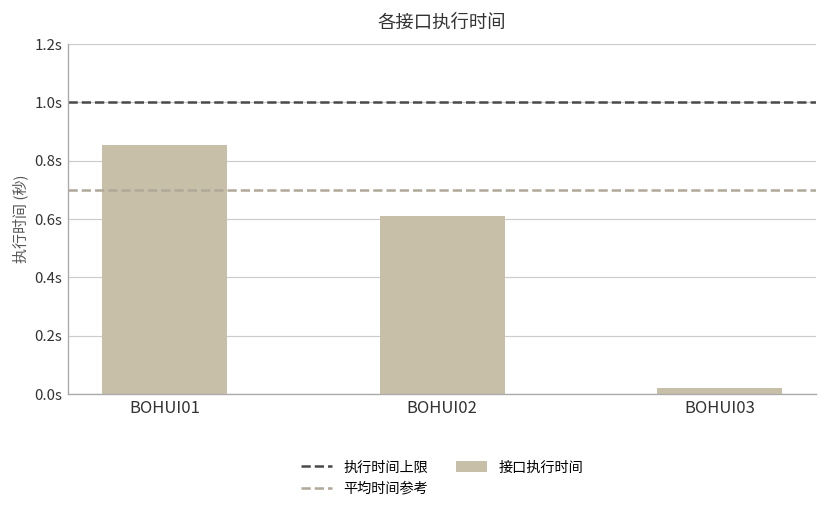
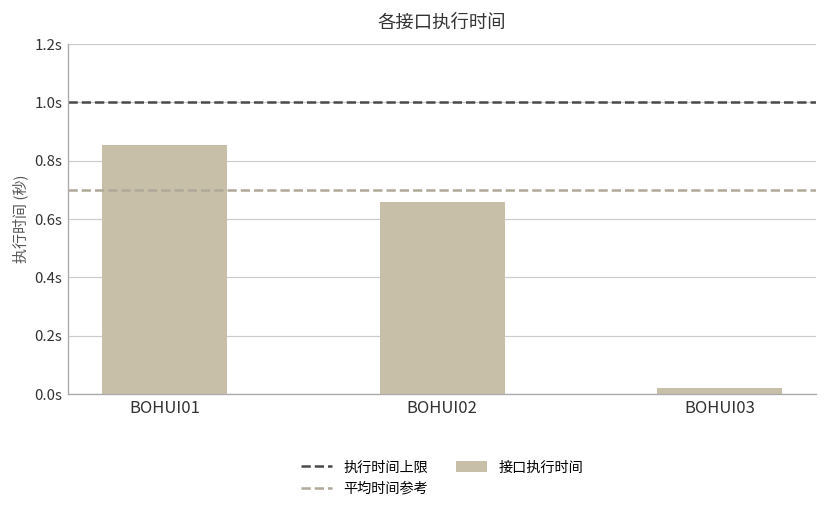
BOHUI02: 0.61s -> 0.66s
